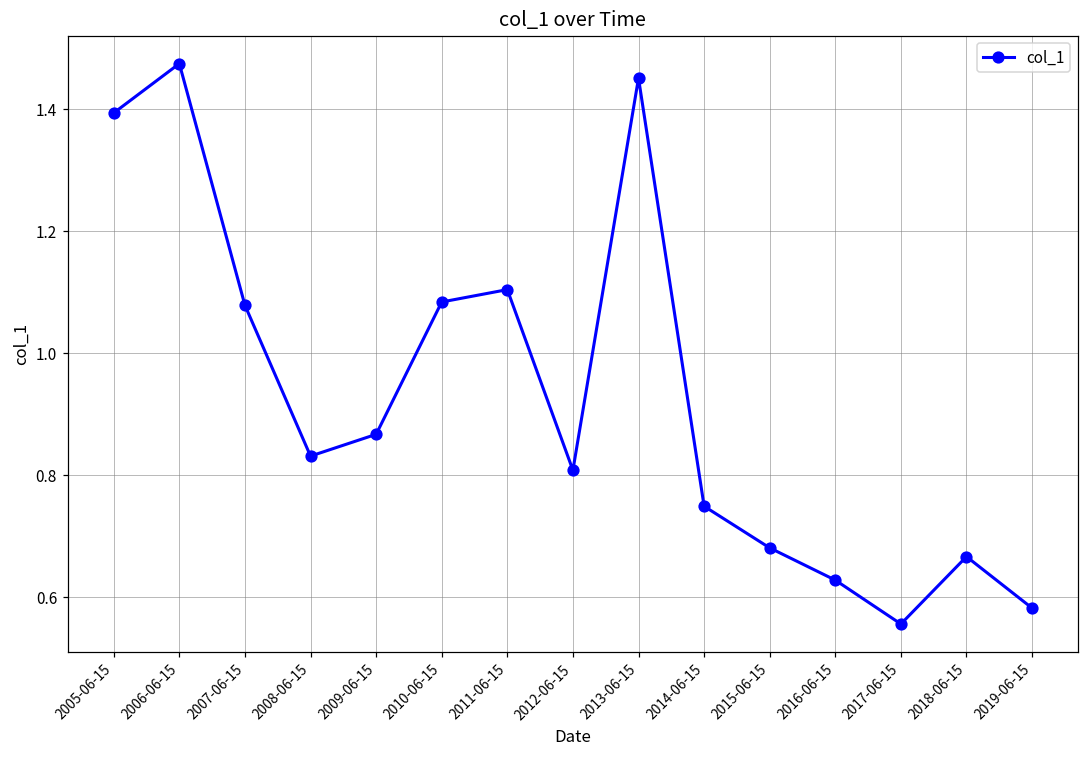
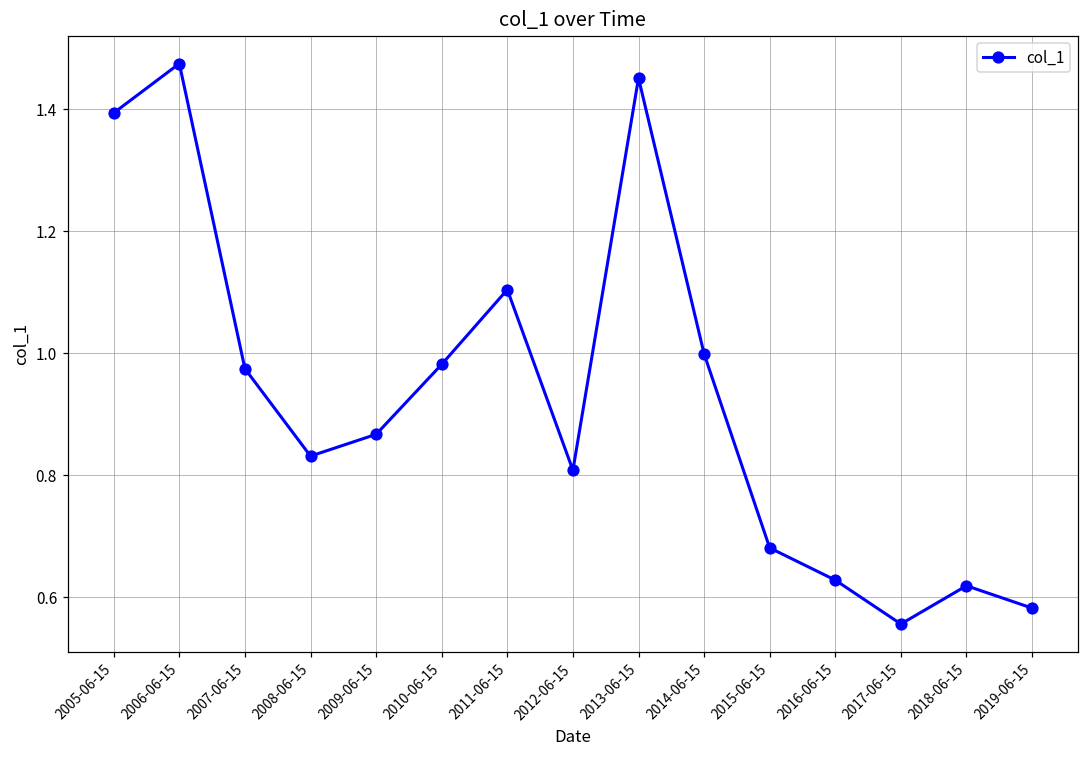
2007-06-15: 1.08 -> 0.97
2010-06-15: 1.08 -> 0.98
2014-06-15: 0.75 -> 1.00
2018-06-15: 0.67 -> 0.62
